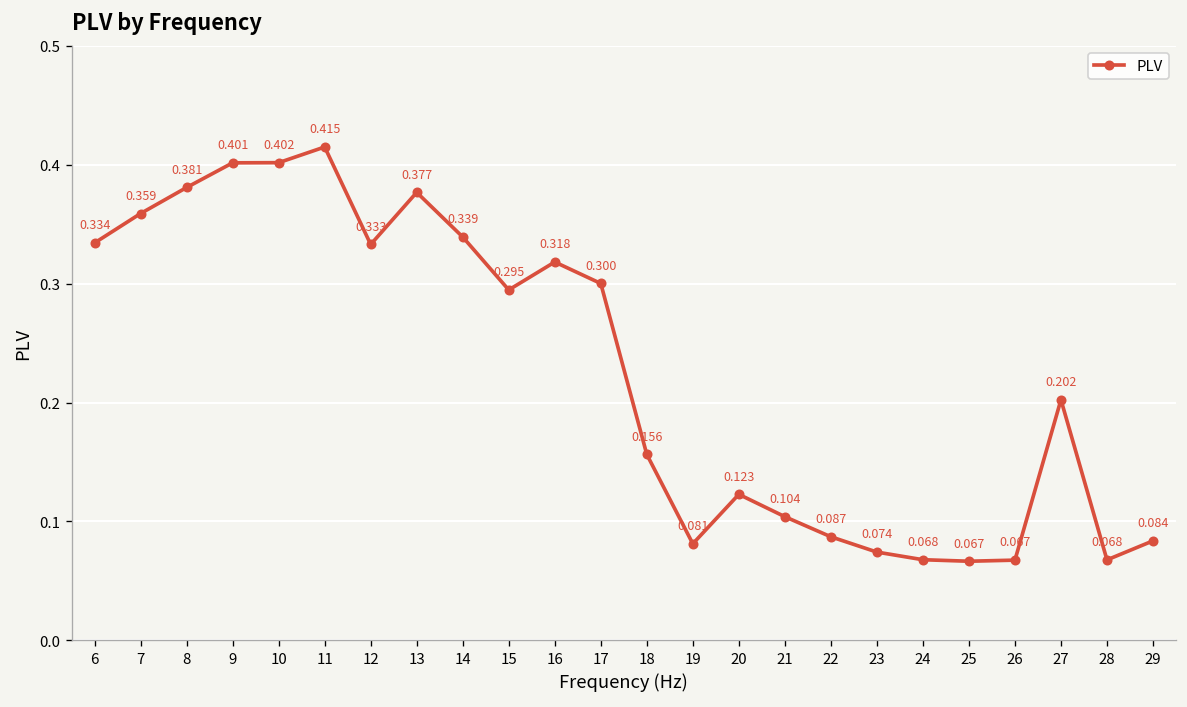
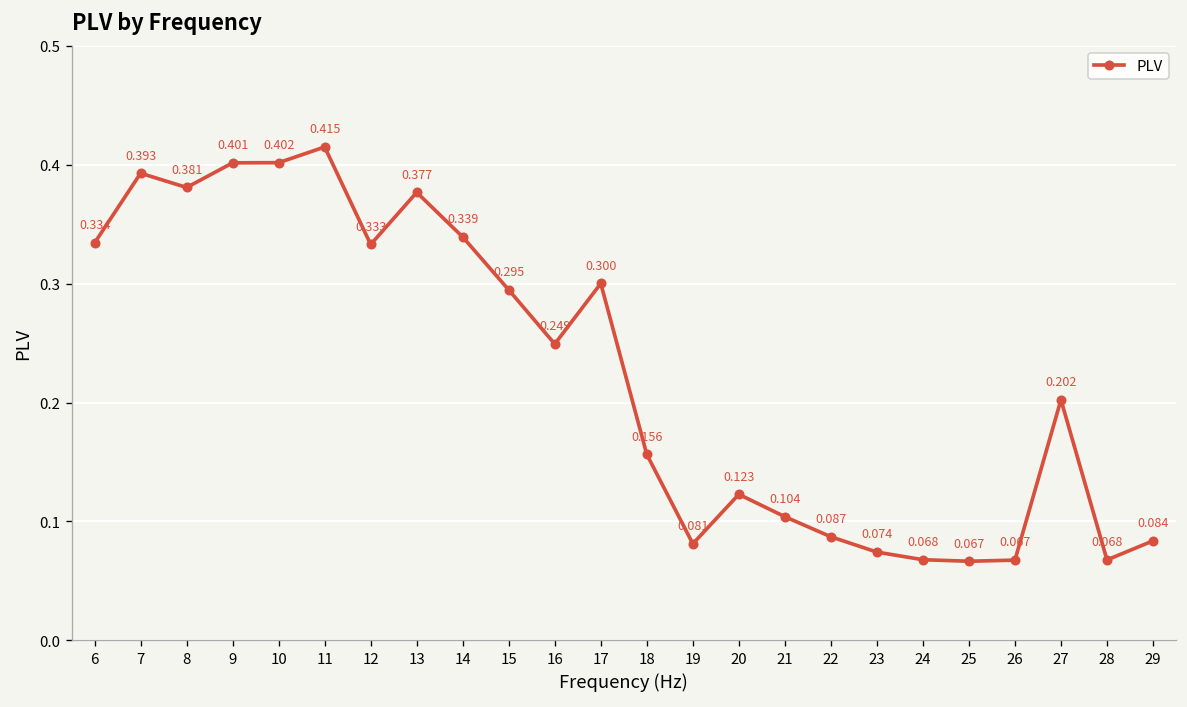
7: 0.359 -> 0.393
16: 0.318 -> 0.249
